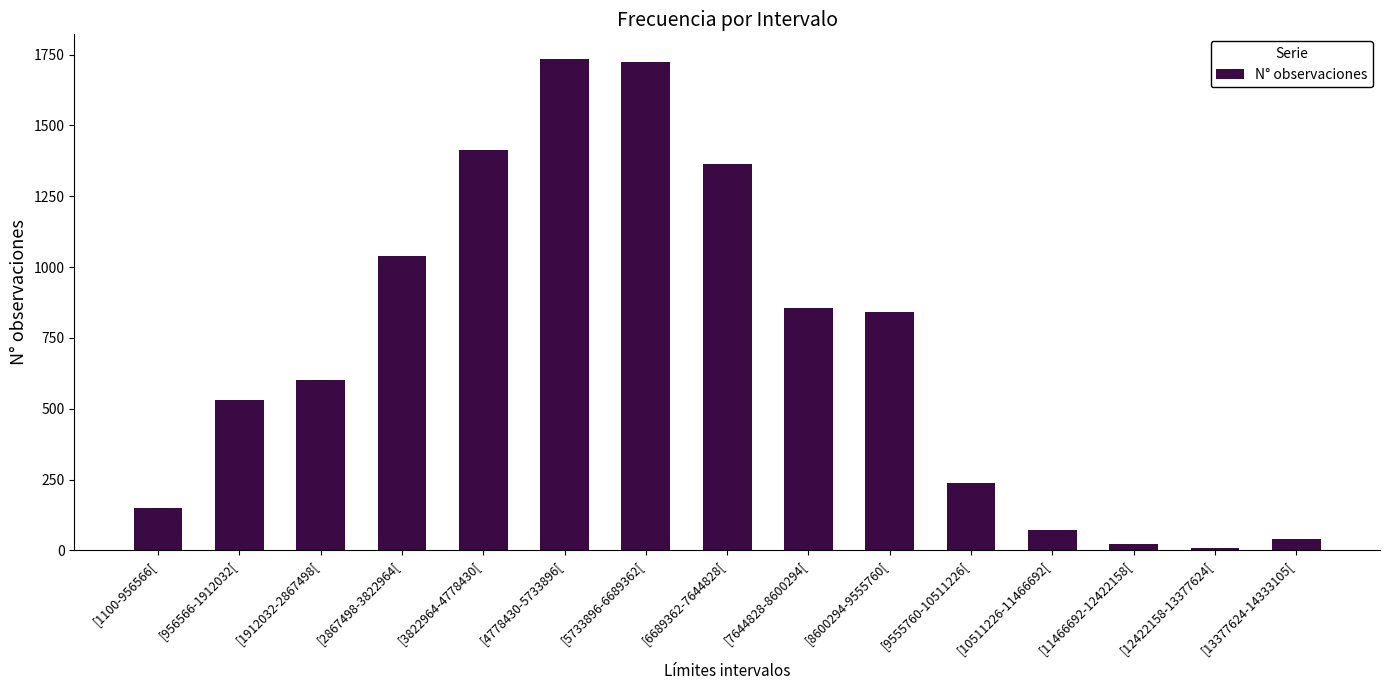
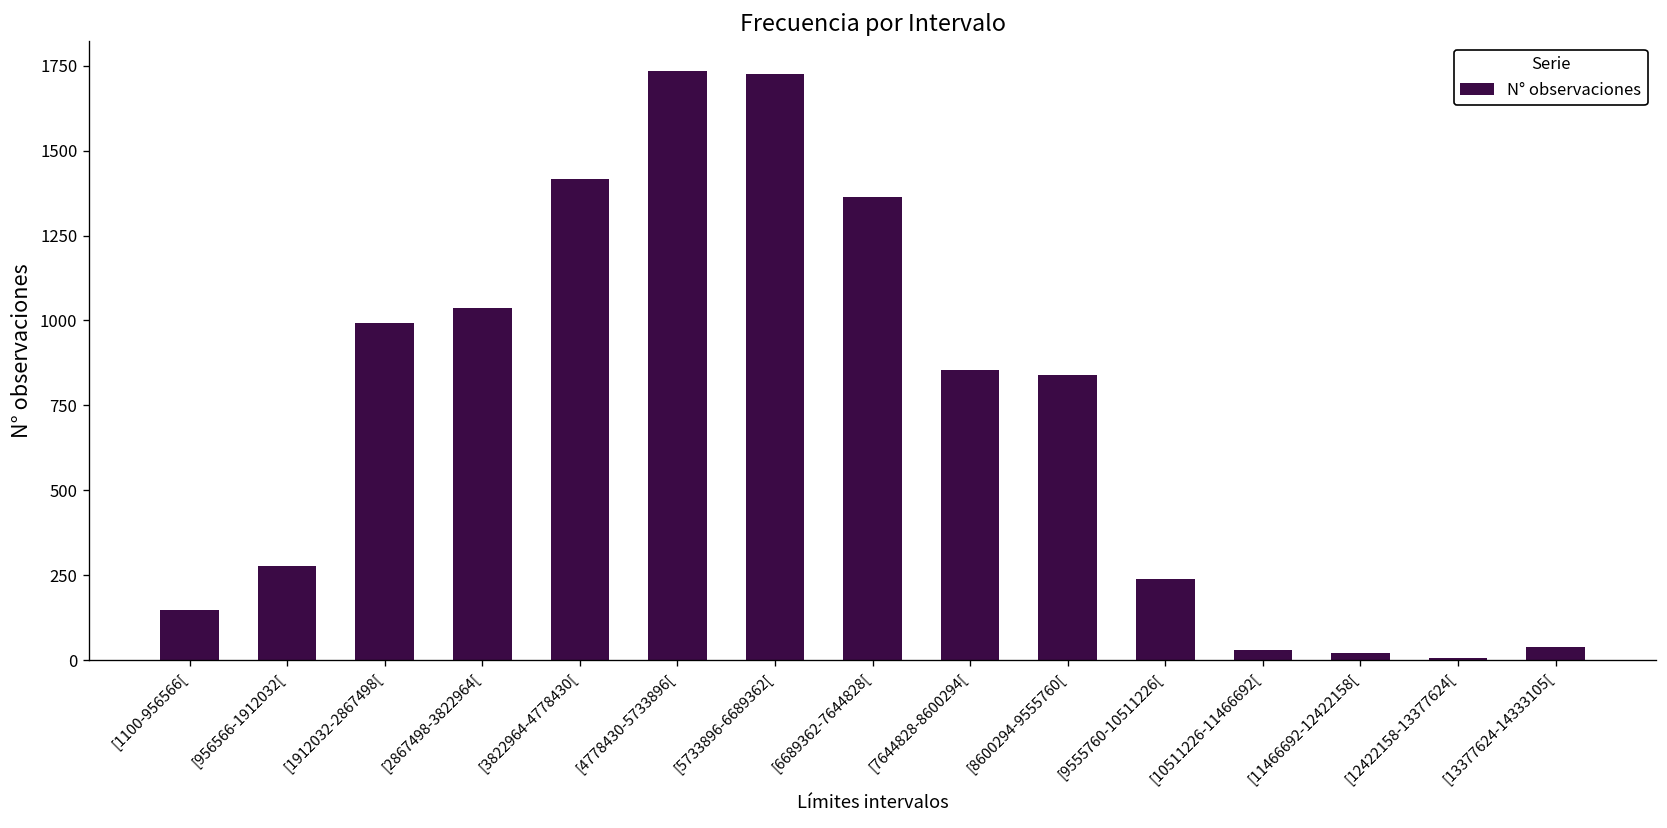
[956566-1912032[: 530 -> 280
[1912032-2867498[: 600 -> 990
[10511226-11466692[: 70 -> 30
